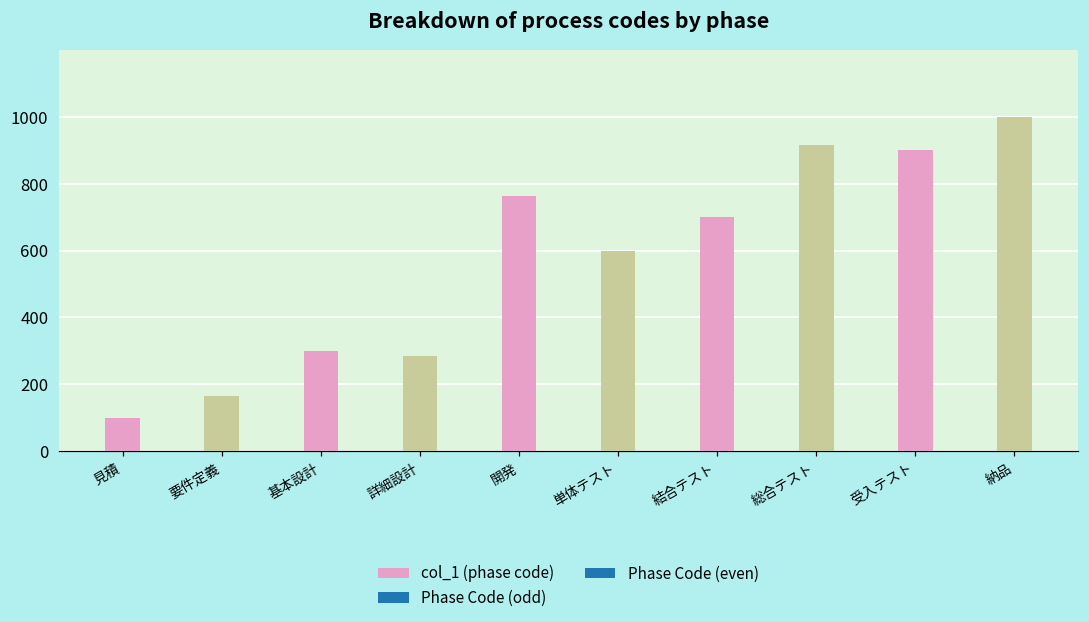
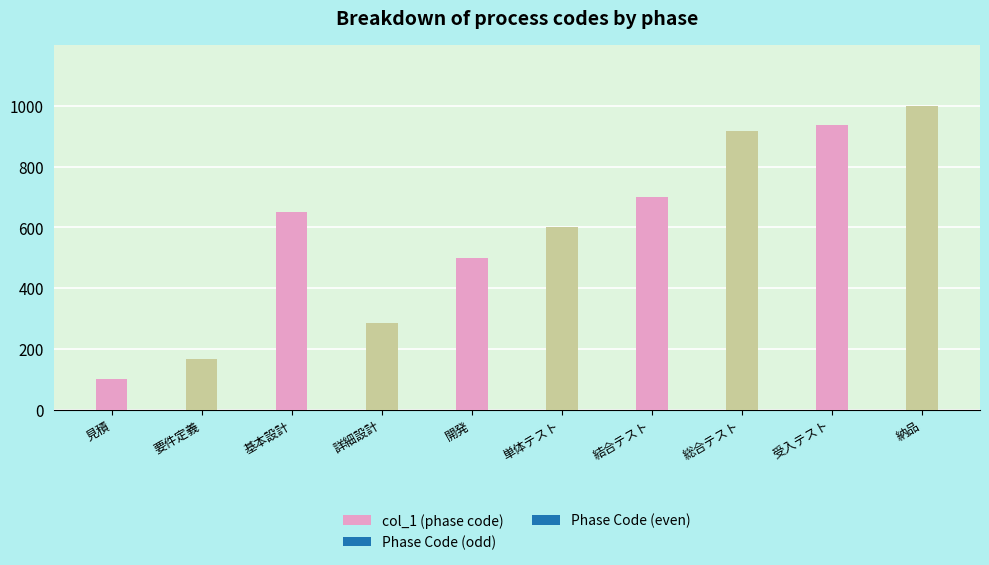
基本設計: 300 -> 650
開発: 760 -> 500
受入テスト: 900 -> 940
